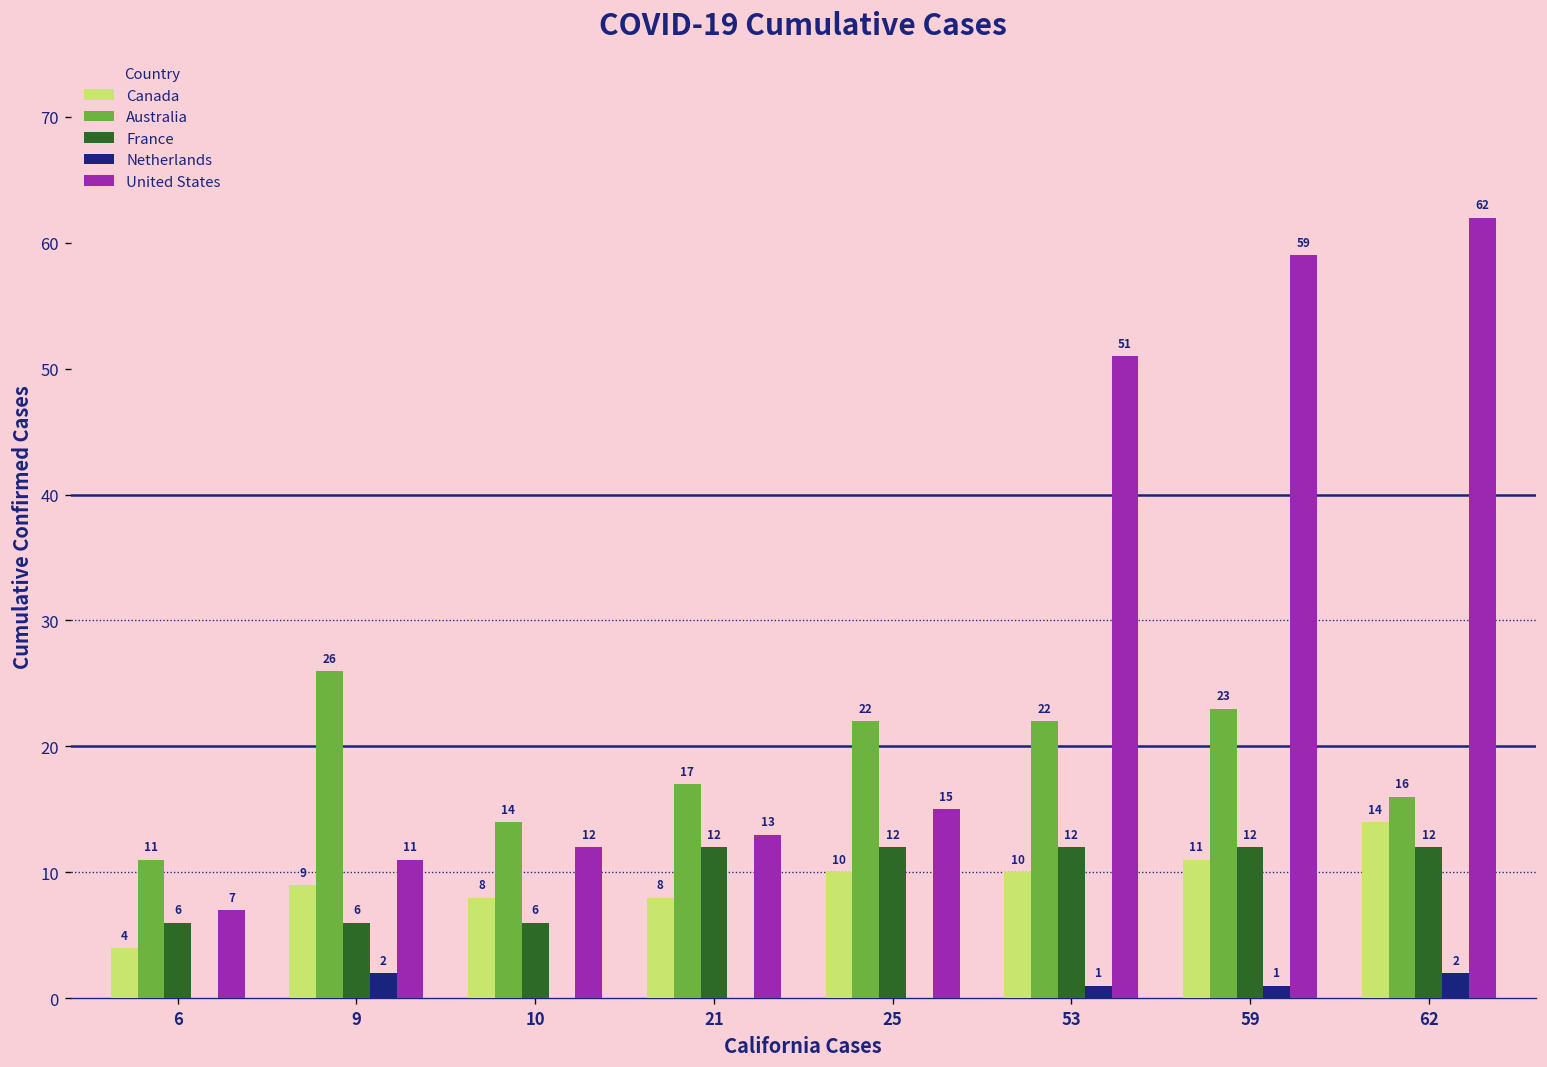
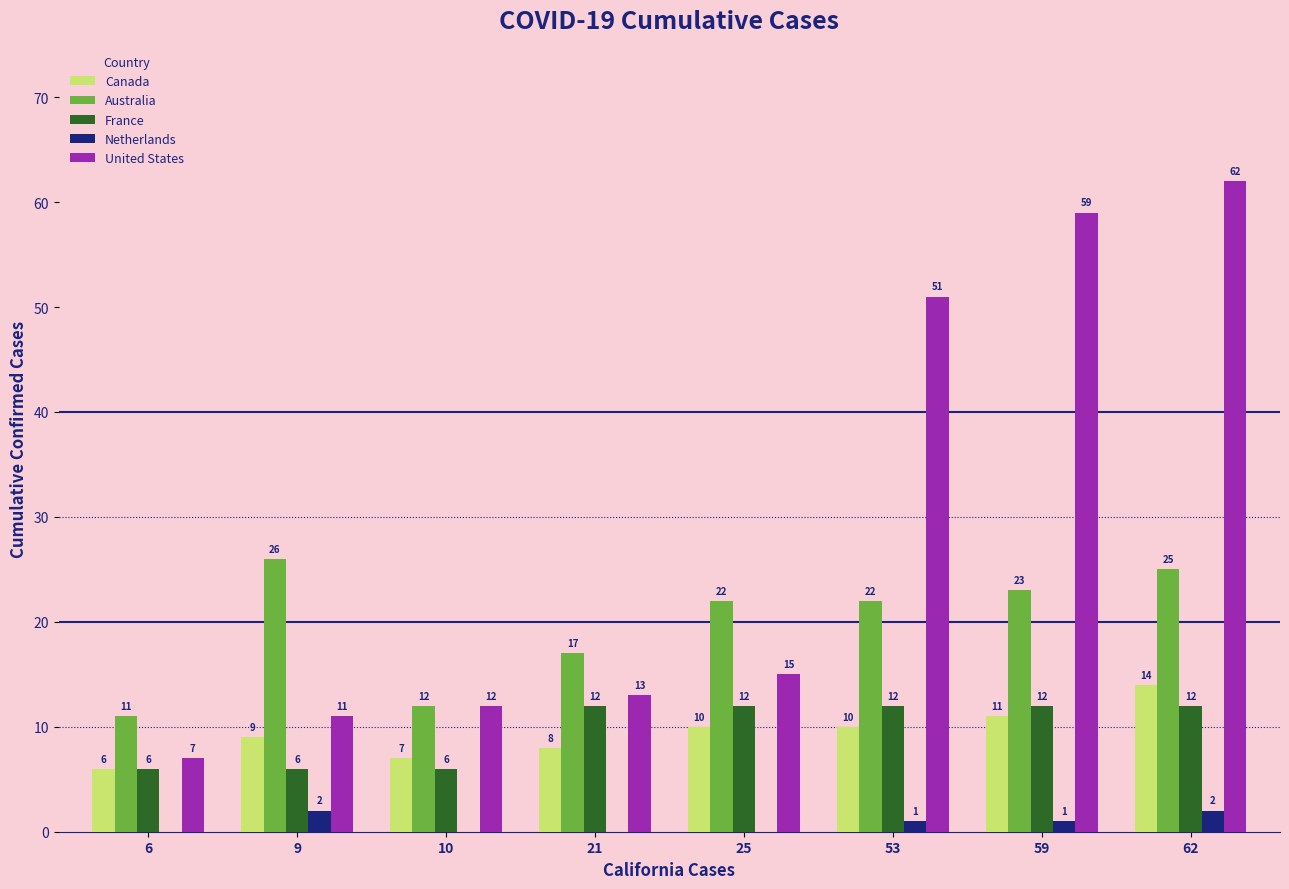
Canada, 6: 4 -> 6
Canada, 10: 8 -> 7
Australia, 10: 14 -> 12
Australia, 62: 16 -> 25
